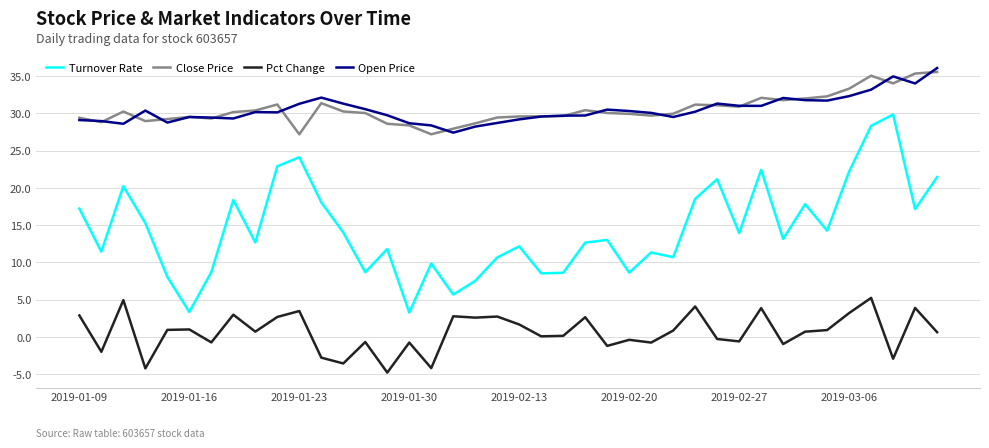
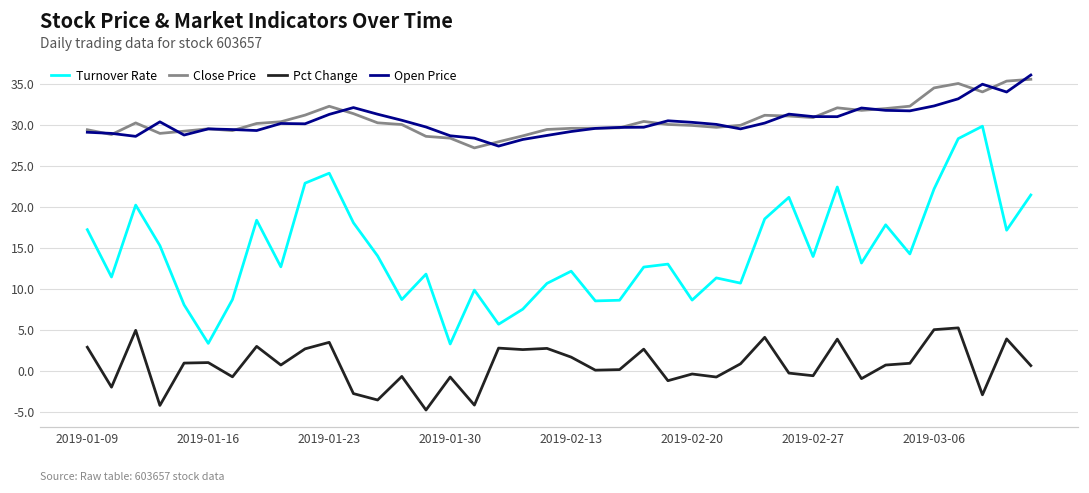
Close Price, 2019-01-23: 27 -> 32
Close Price, 2019-03-06: 33 -> 35
Pct Change, 2019-03-06: 3 -> 5
